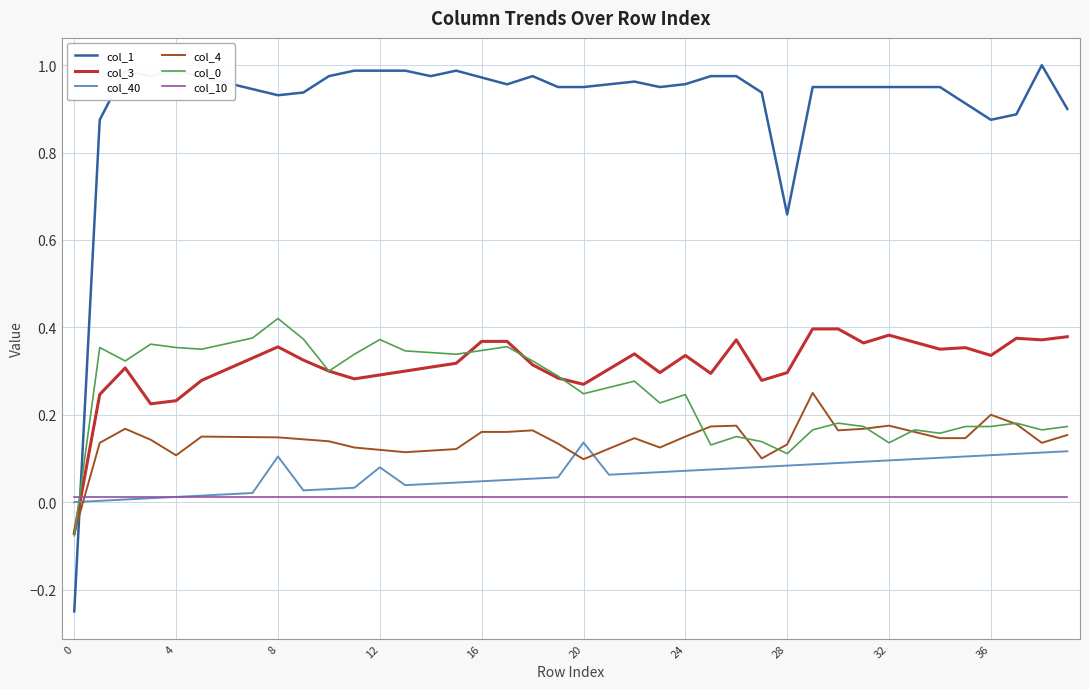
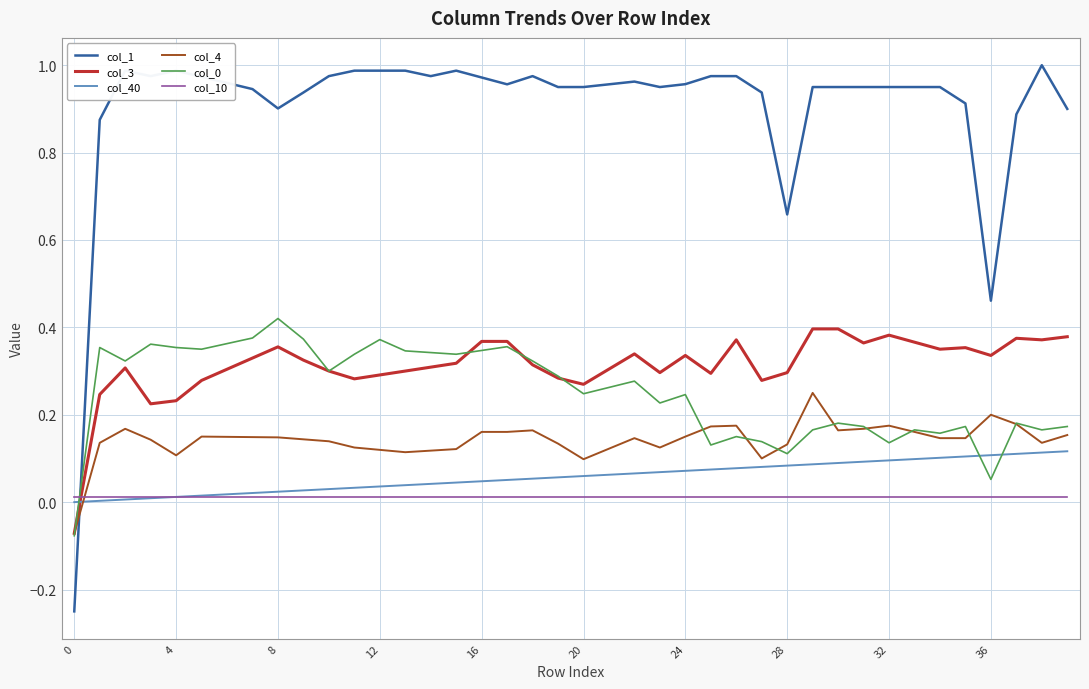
col_1, 8: 0.93 -> 0.90
col_40, 8: 0.10 -> 0.02
col_40, 12: 0.08 -> 0.04
col_40, 20: 0.14 -> 0.06
col_1, 36: 0.88 -> 0.46
col_0, 36: 0.17 -> 0.05
